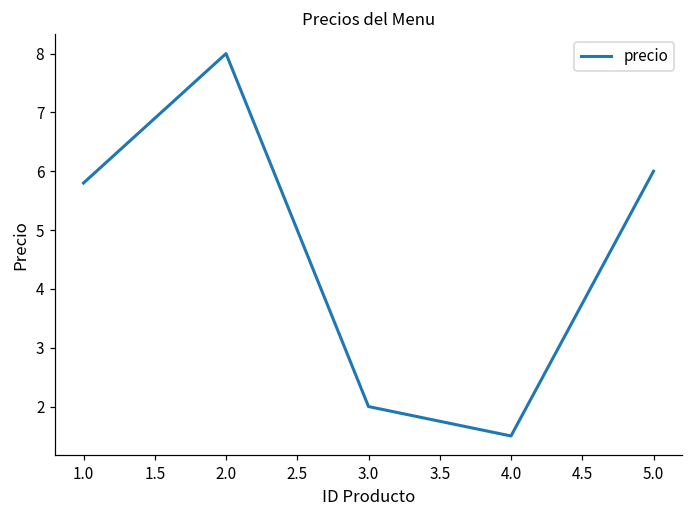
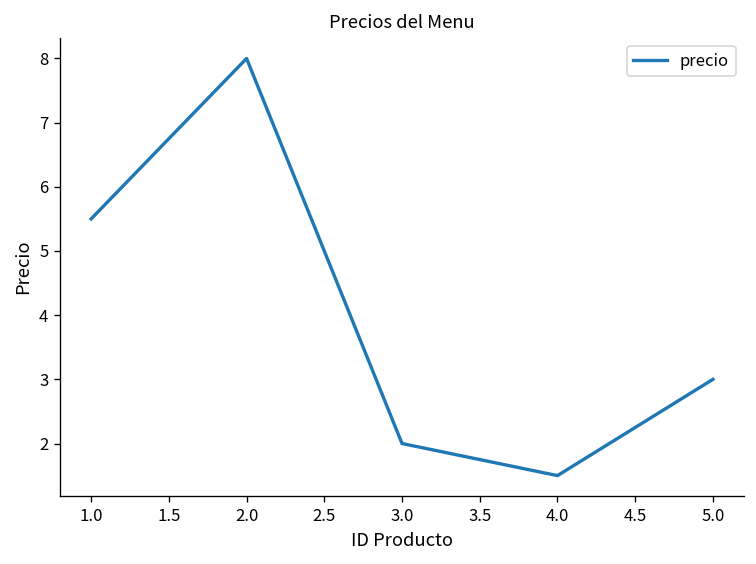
1.0: 5.8 -> 5.5
5.0: 6 -> 3
